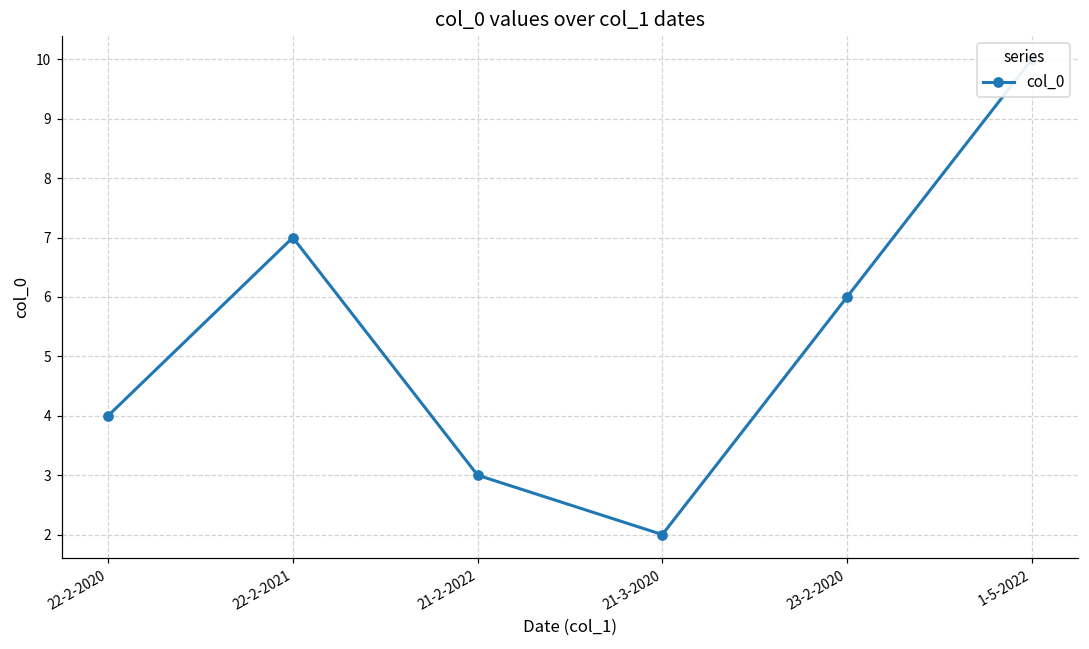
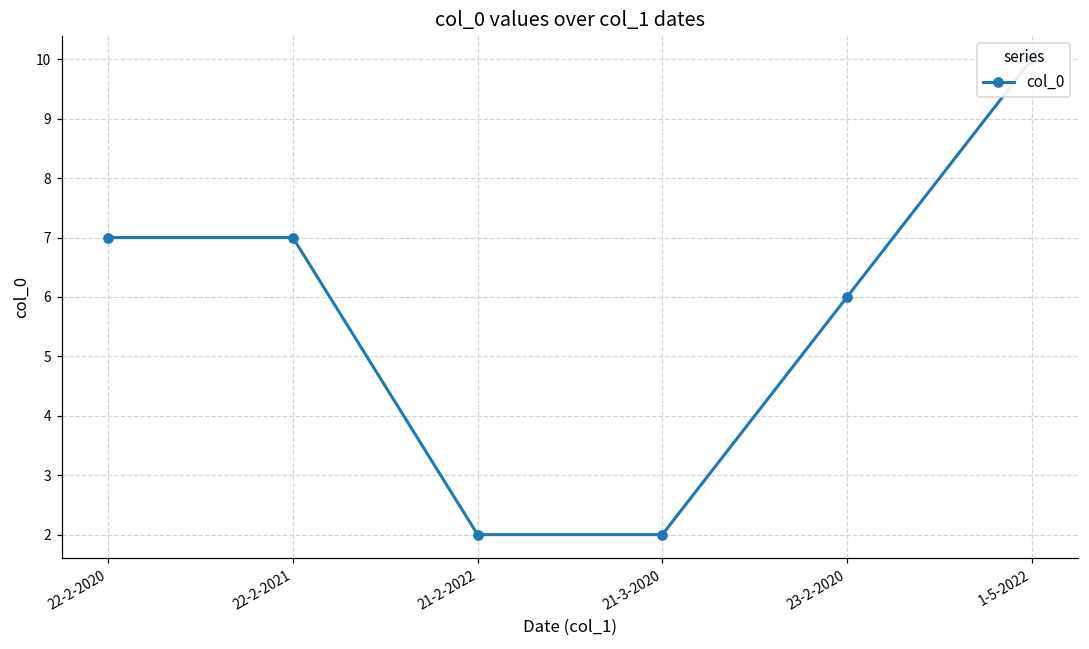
22-2-2020: 4 -> 7
21-2-2022: 3 -> 2
